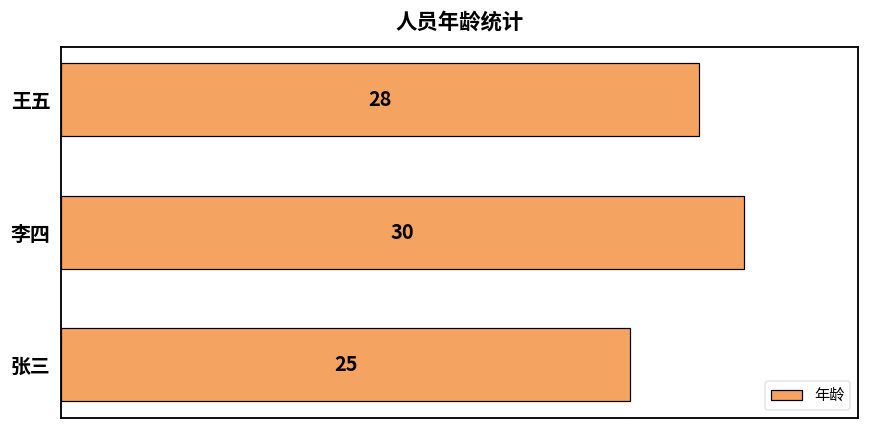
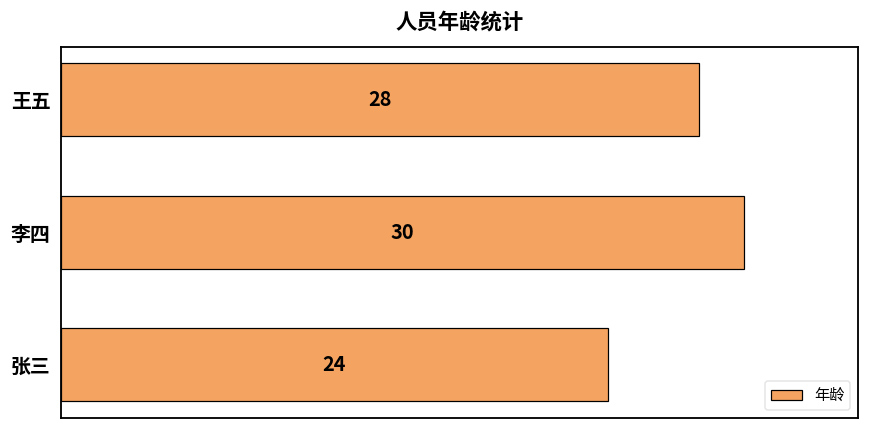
张三: 25 -> 24
